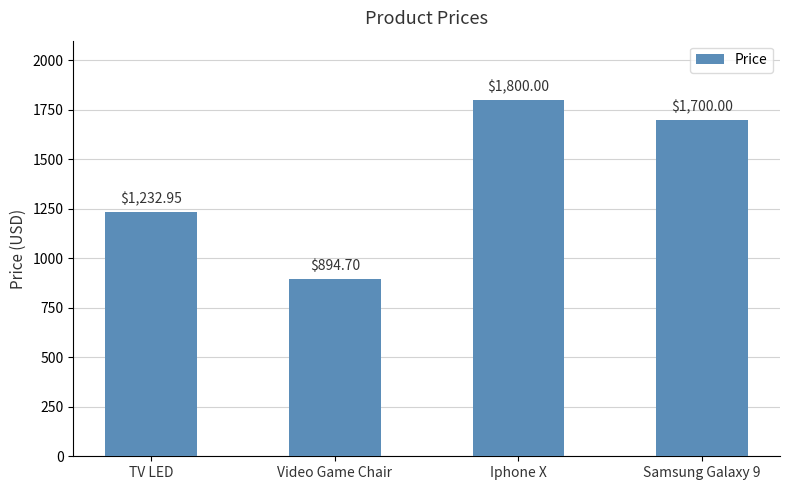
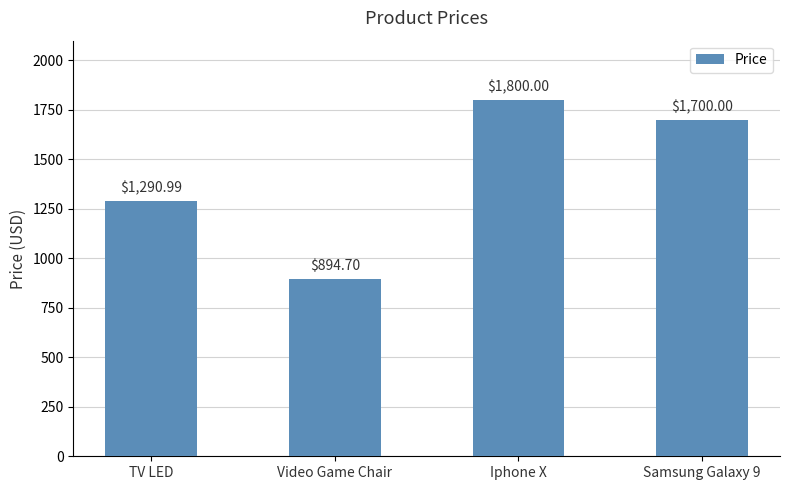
TV LED: $1,232.95 -> $1,290.99
